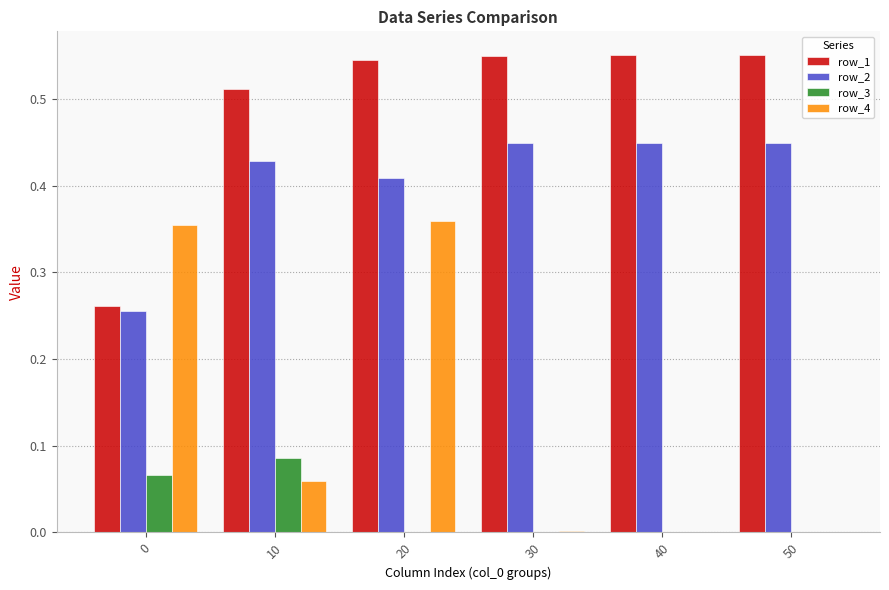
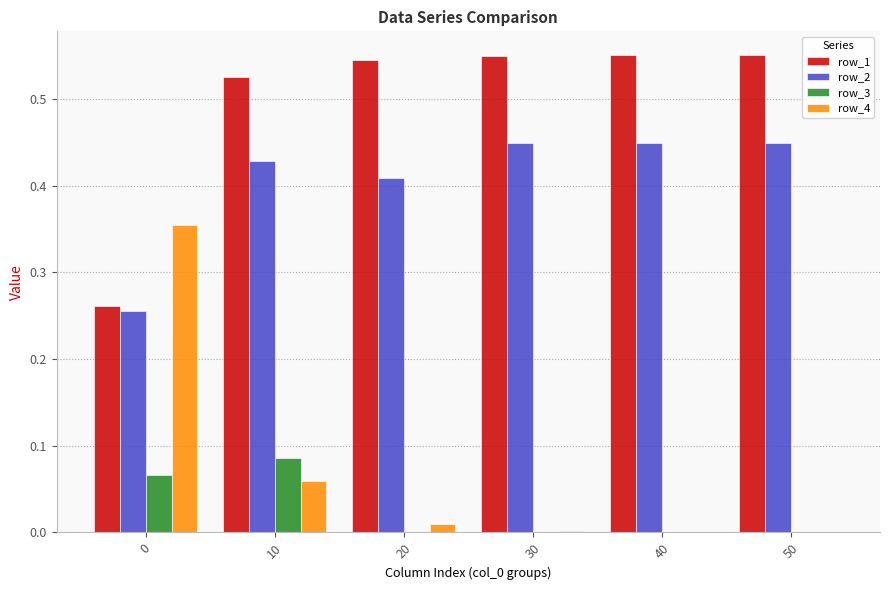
row_1, 10: 0.51 -> 0.53
row_4, 20: 0.36 -> 0.01
